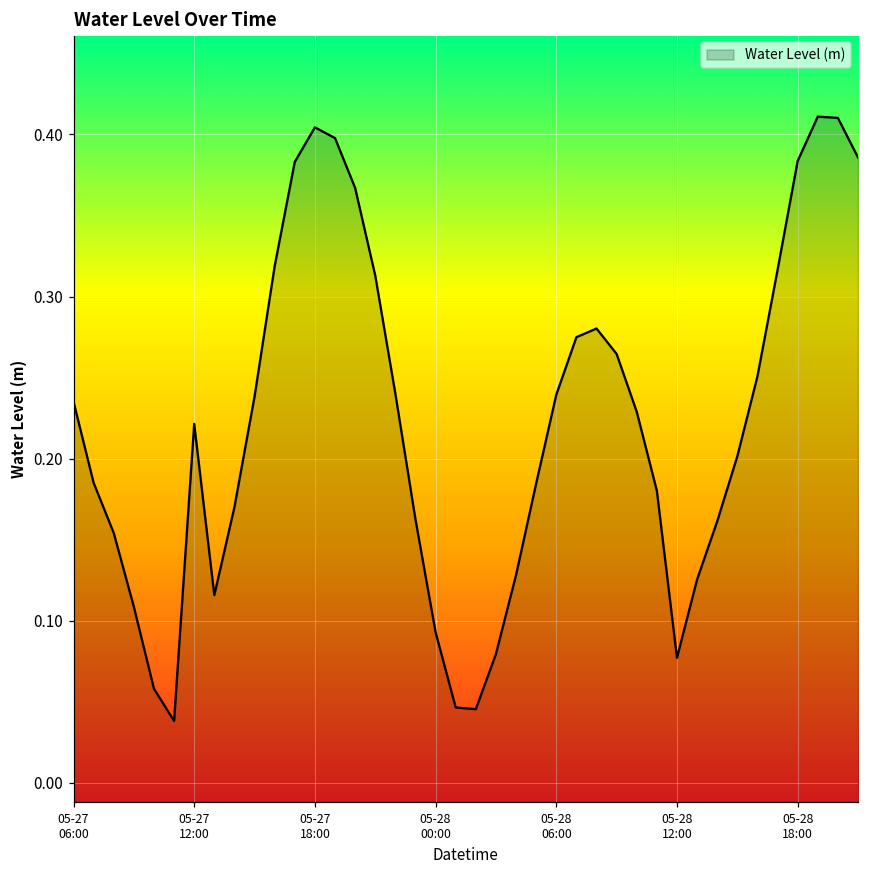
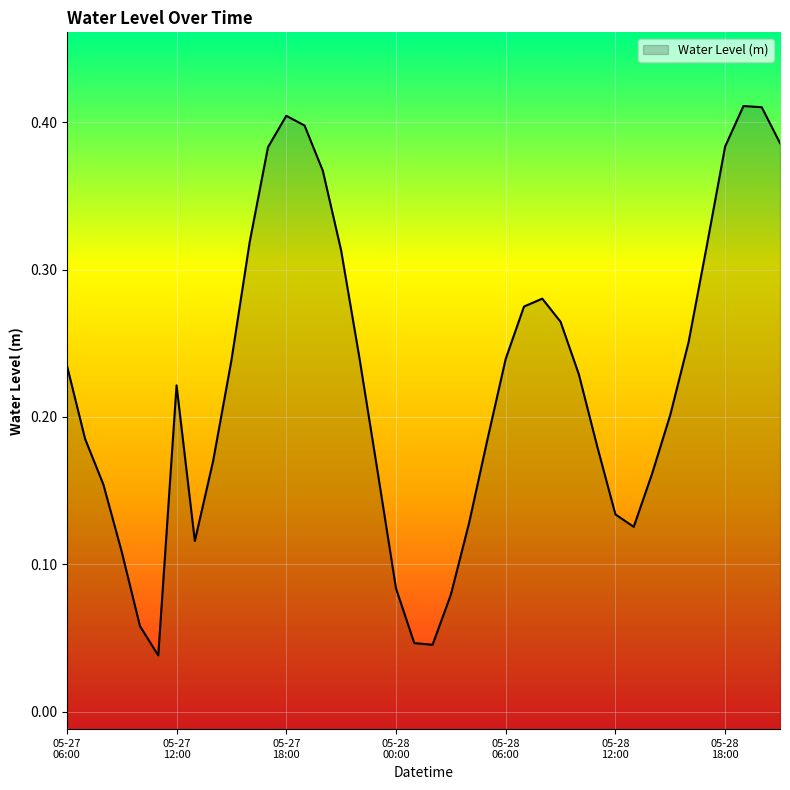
05-28 00:00: 0.093 -> 0.084
05-28 12:00: 0.077 -> 0.134
